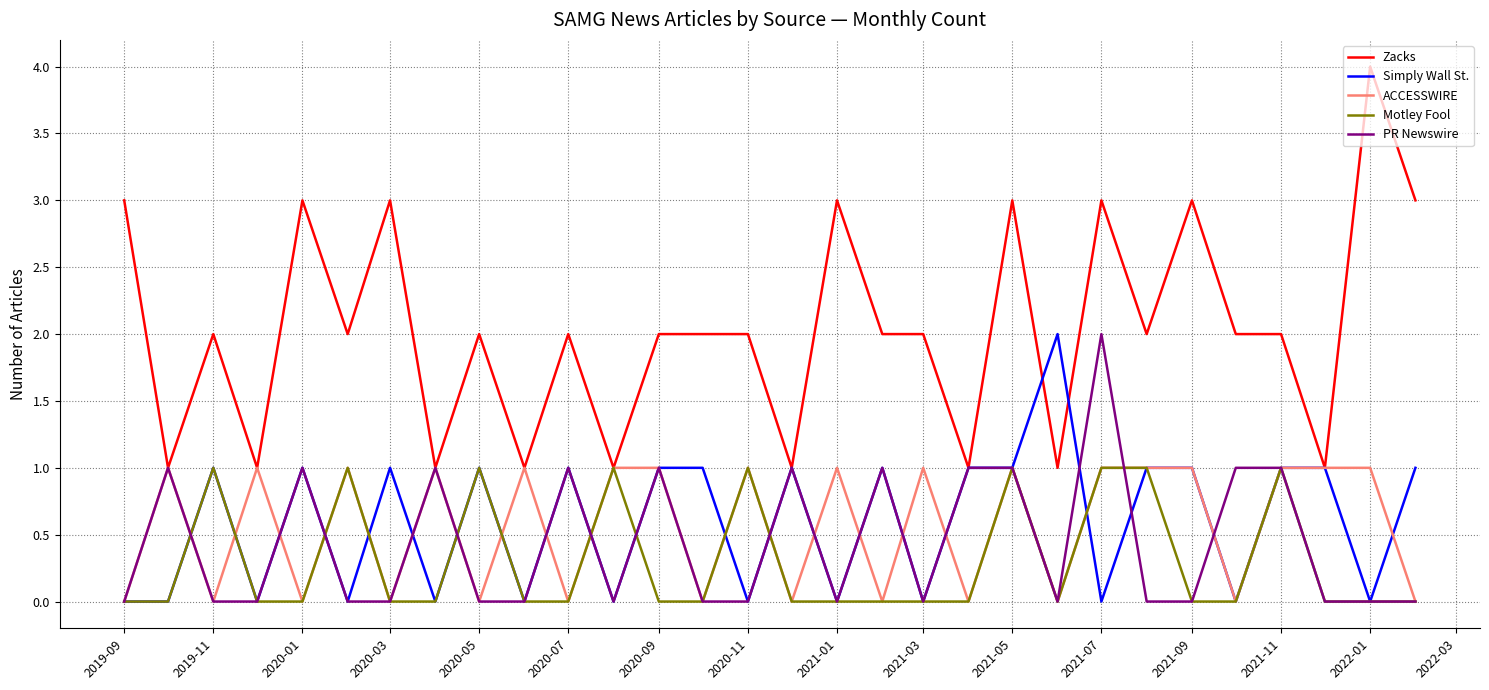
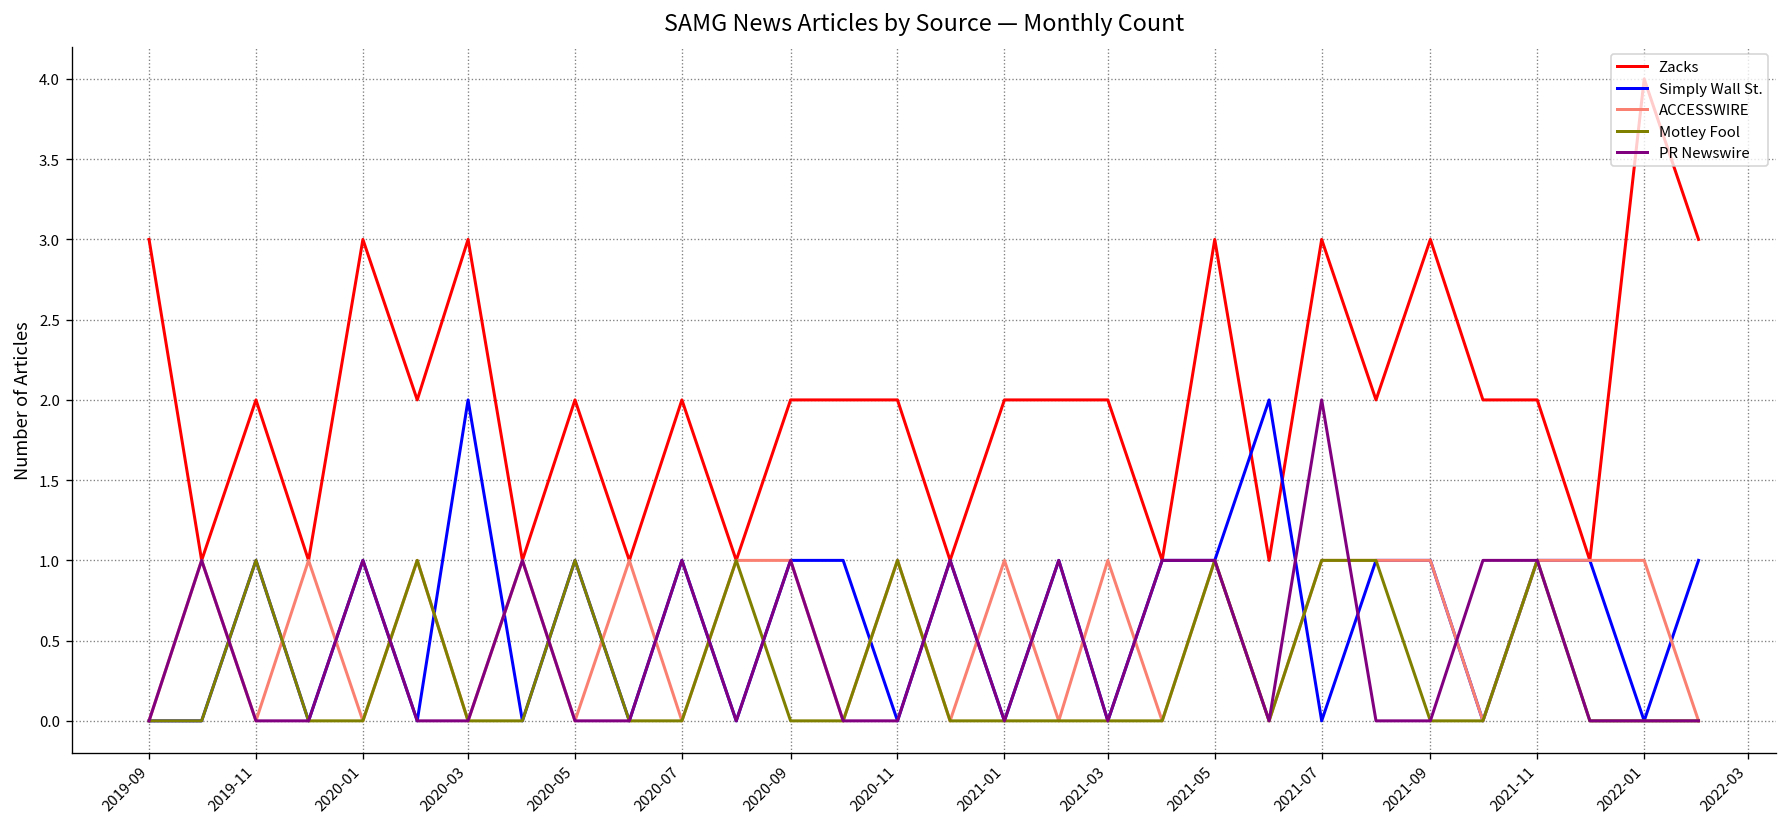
Simply Wall St., 2020-03: 1 -> 2
Zacks, 2021-01: 3 -> 2
